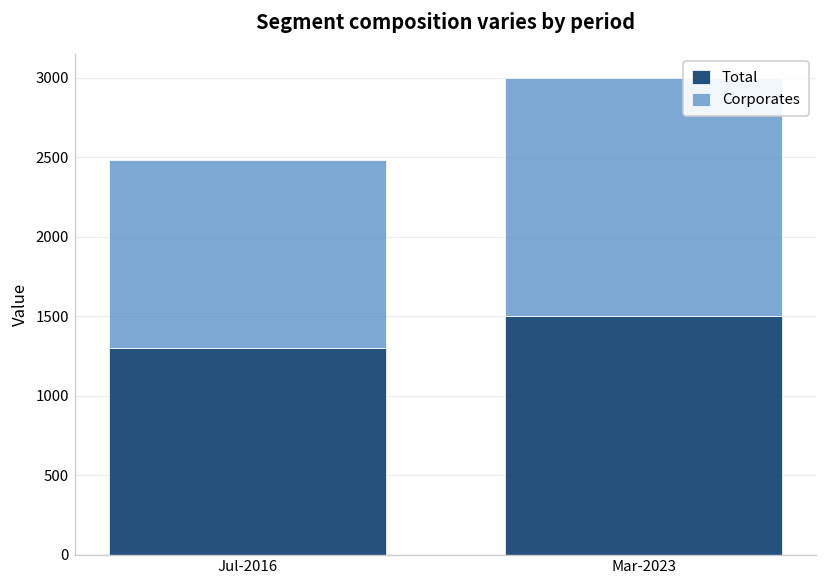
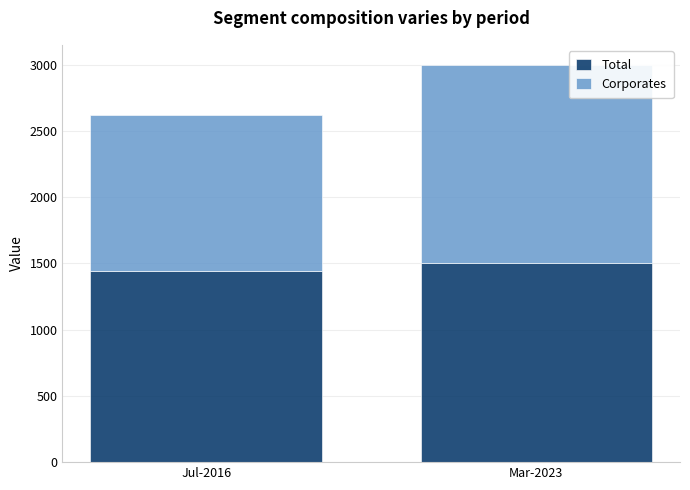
Total, Jul-2016: 1300 -> 1440
